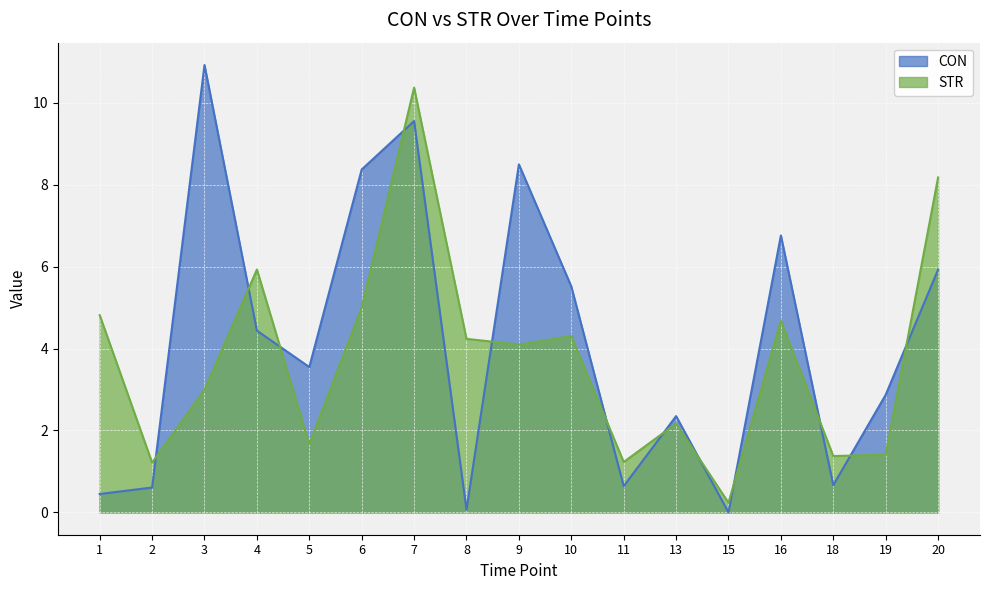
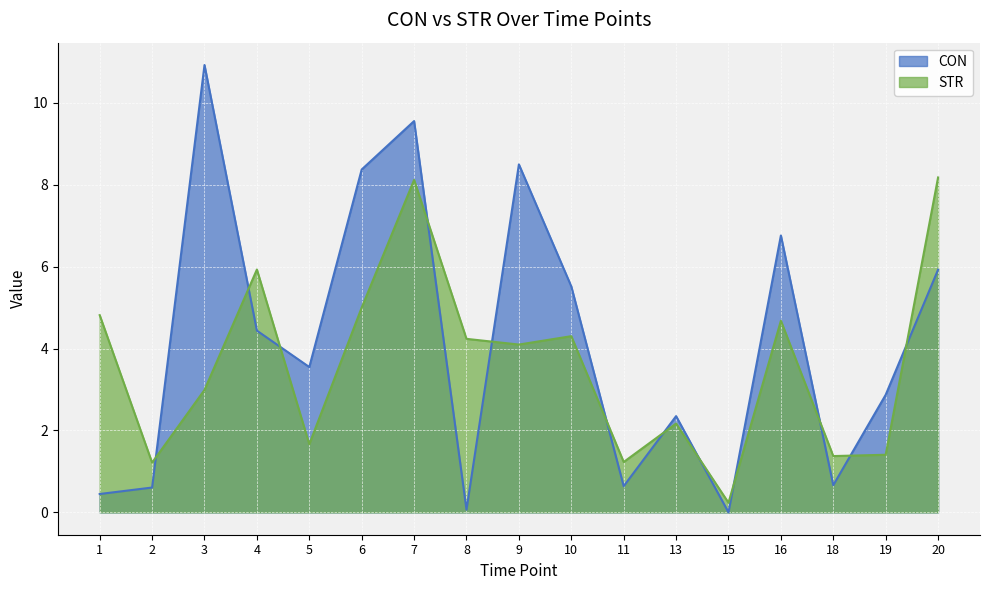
STR, 7: 10.4 -> 8.1
